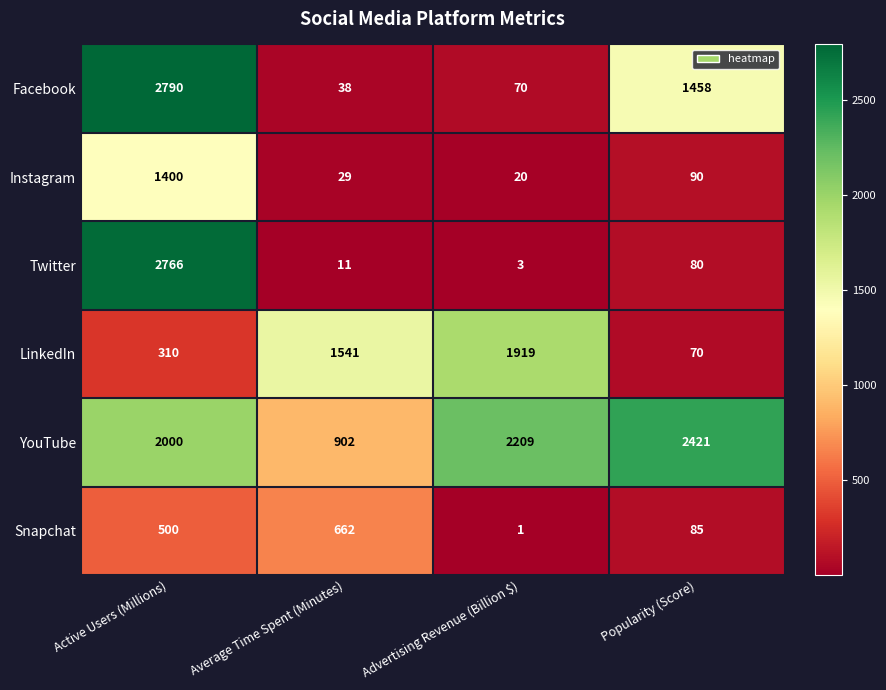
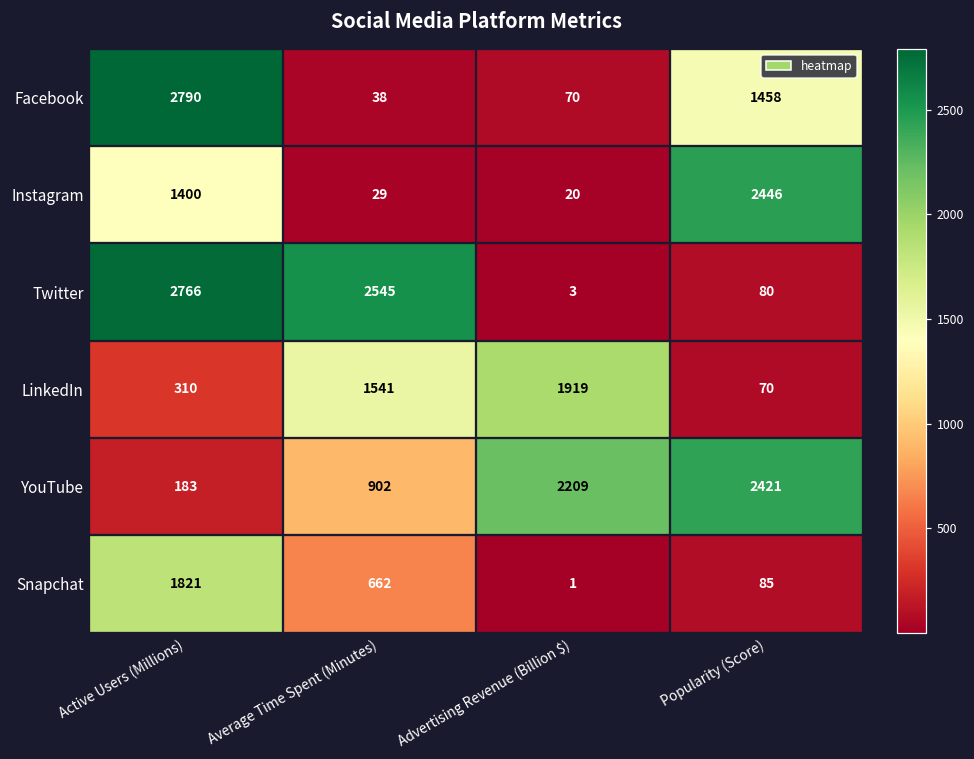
Instagram, Popularity (Score): 90 -> 2446
Twitter, Average Time Spent (Minutes): 11 -> 2545
YouTube, Active Users (Millions): 2000 -> 183
Snapchat, Active Users (Millions): 500 -> 1821
